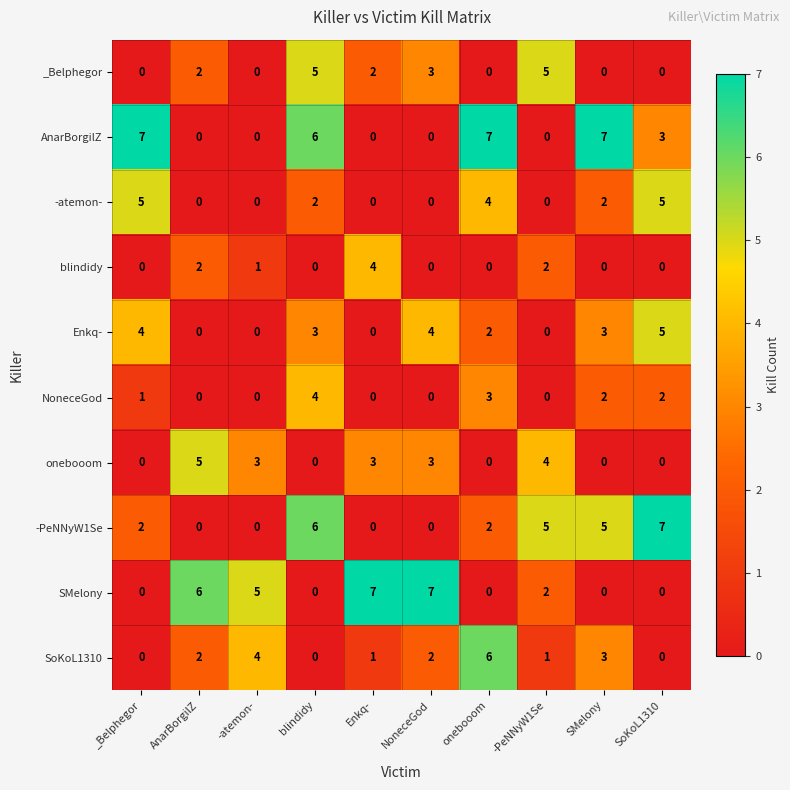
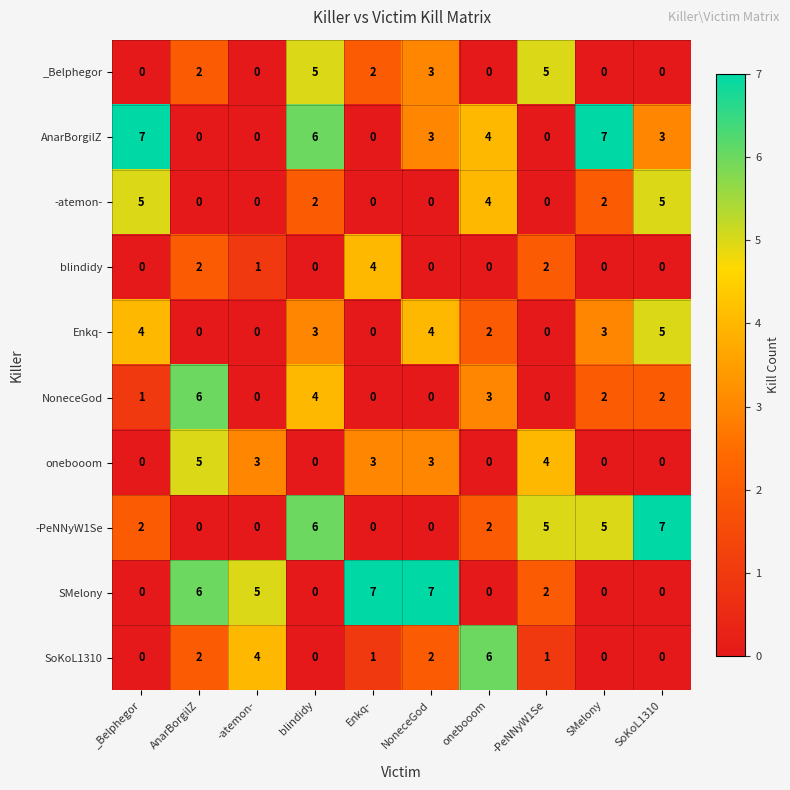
AnarBorgilZ, NoneceGod: 0 -> 3
AnarBorgilZ, onebooom: 7 -> 4
NoneceGod, AnarBorgilZ: 0 -> 6
SoKoL1310, SMelony: 3 -> 0
